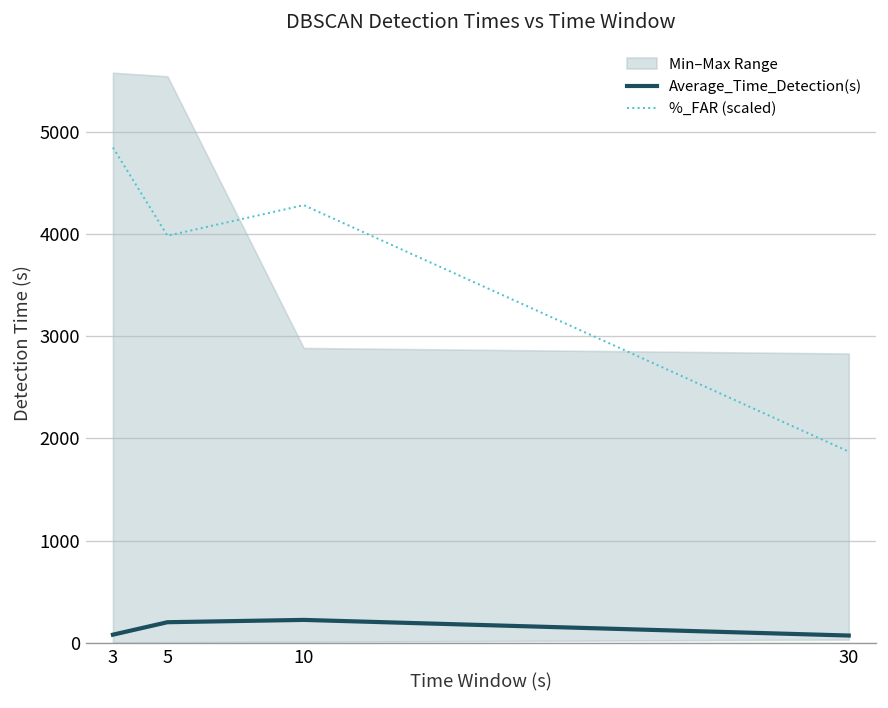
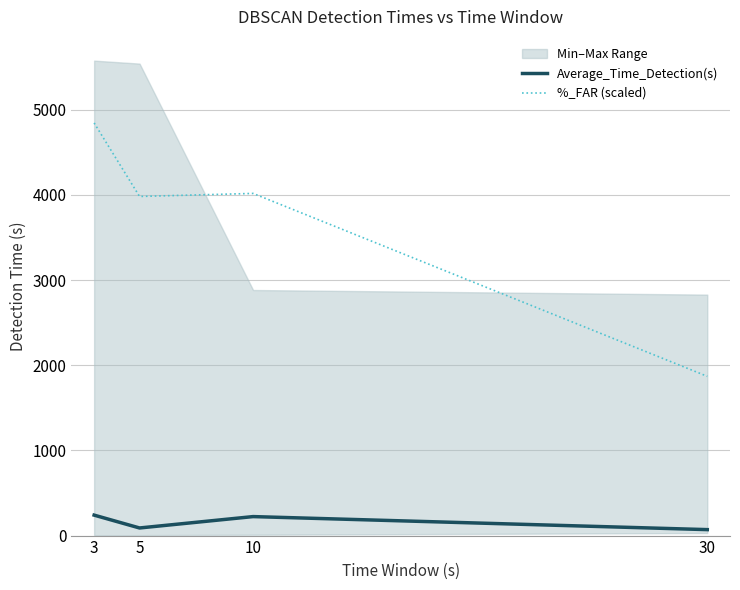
Average_Time_Detection(s), 3: 100 -> 200
Average_Time_Detection(s), 5: 200 -> 100
%_FAR (scaled), 10: 4300 -> 4000
